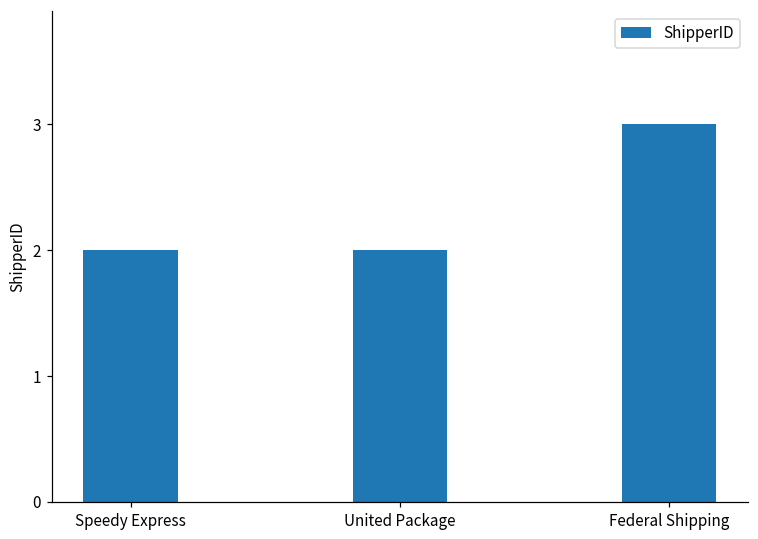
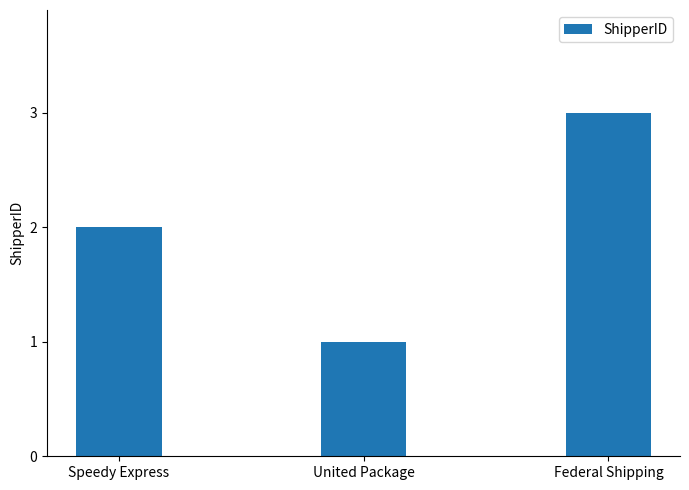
United Package: 2 -> 1
